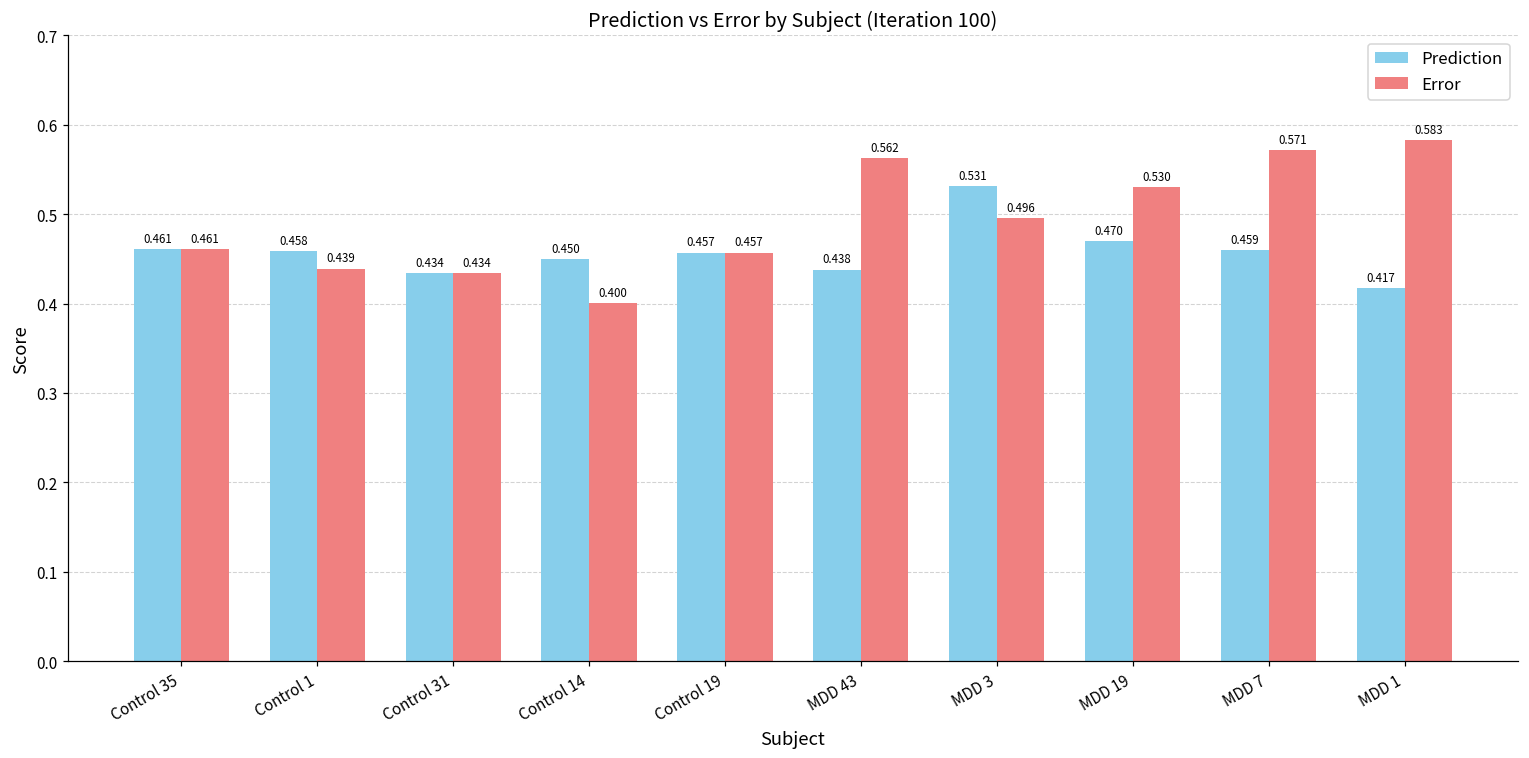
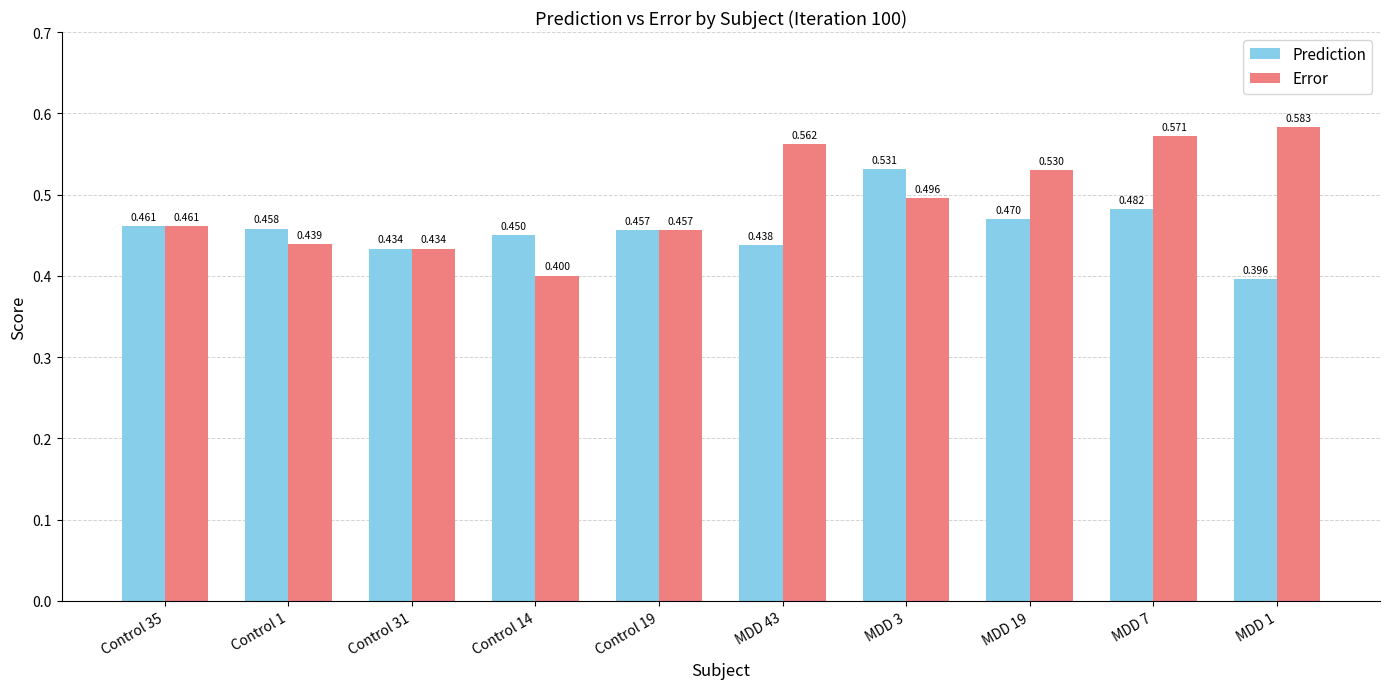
Prediction, MDD 7: 0.459 -> 0.482
Prediction, MDD 1: 0.417 -> 0.396
